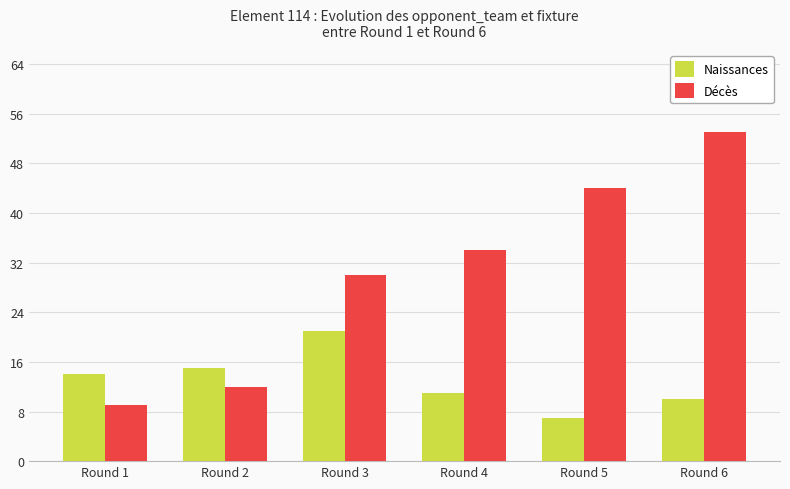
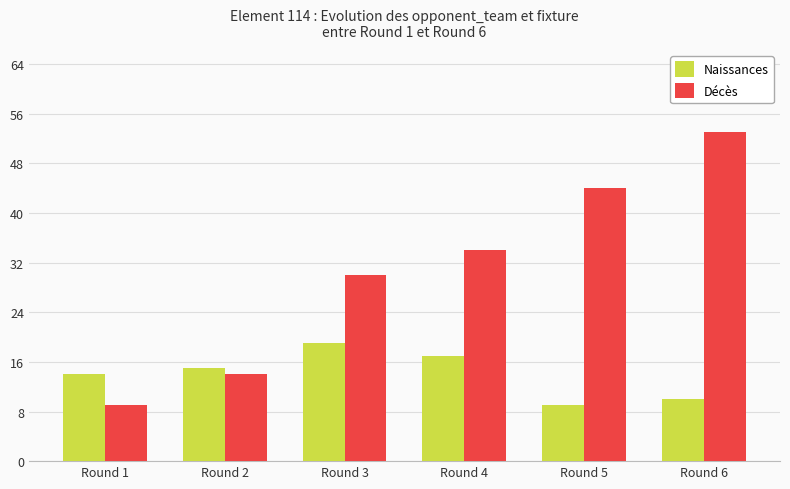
Décès, Round 2: 12 -> 14
Naissances, Round 3: 21 -> 19
Naissances, Round 4: 11 -> 17
Naissances, Round 5: 7 -> 9
